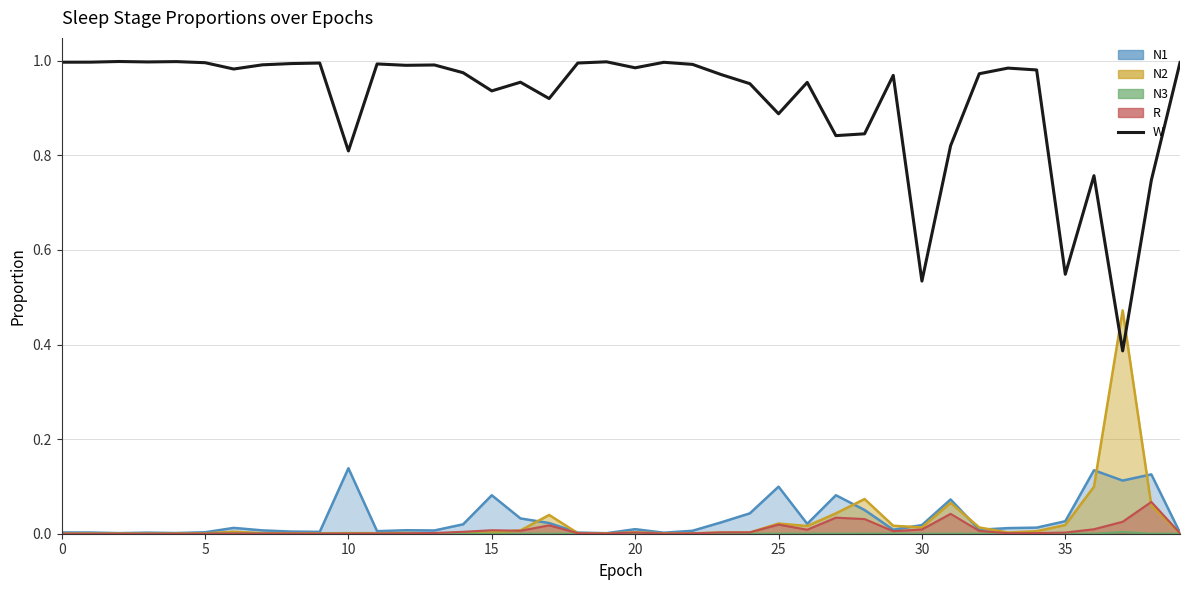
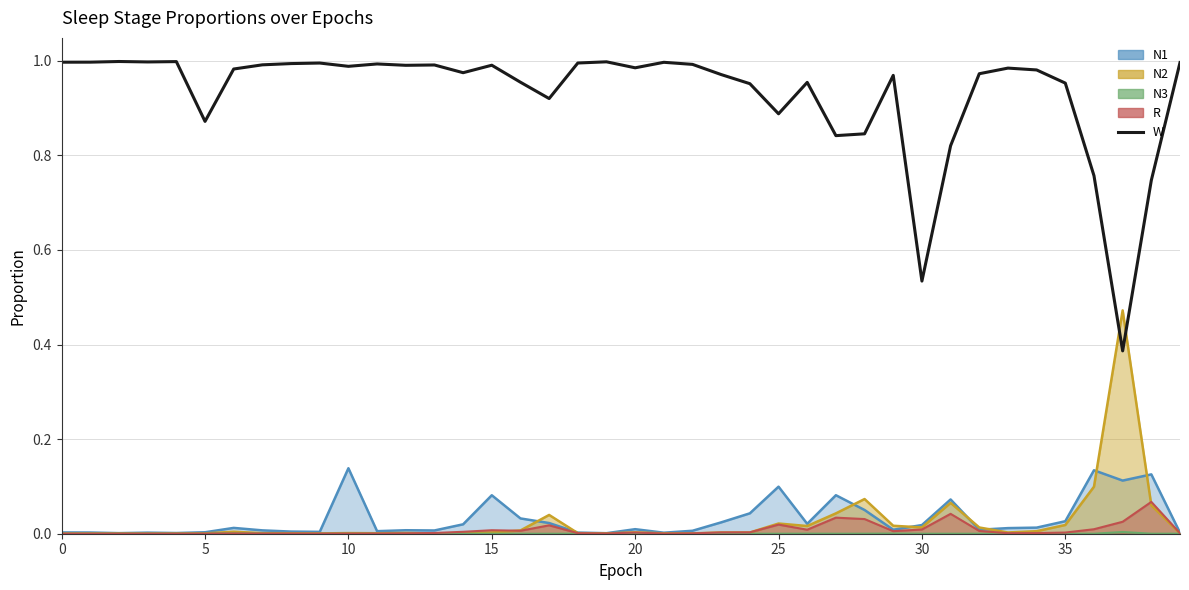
W, 5: 1.00 -> 0.87
W, 10: 0.81 -> 0.99
W, 15: 0.94 -> 0.99
W, 35: 0.55 -> 0.95
